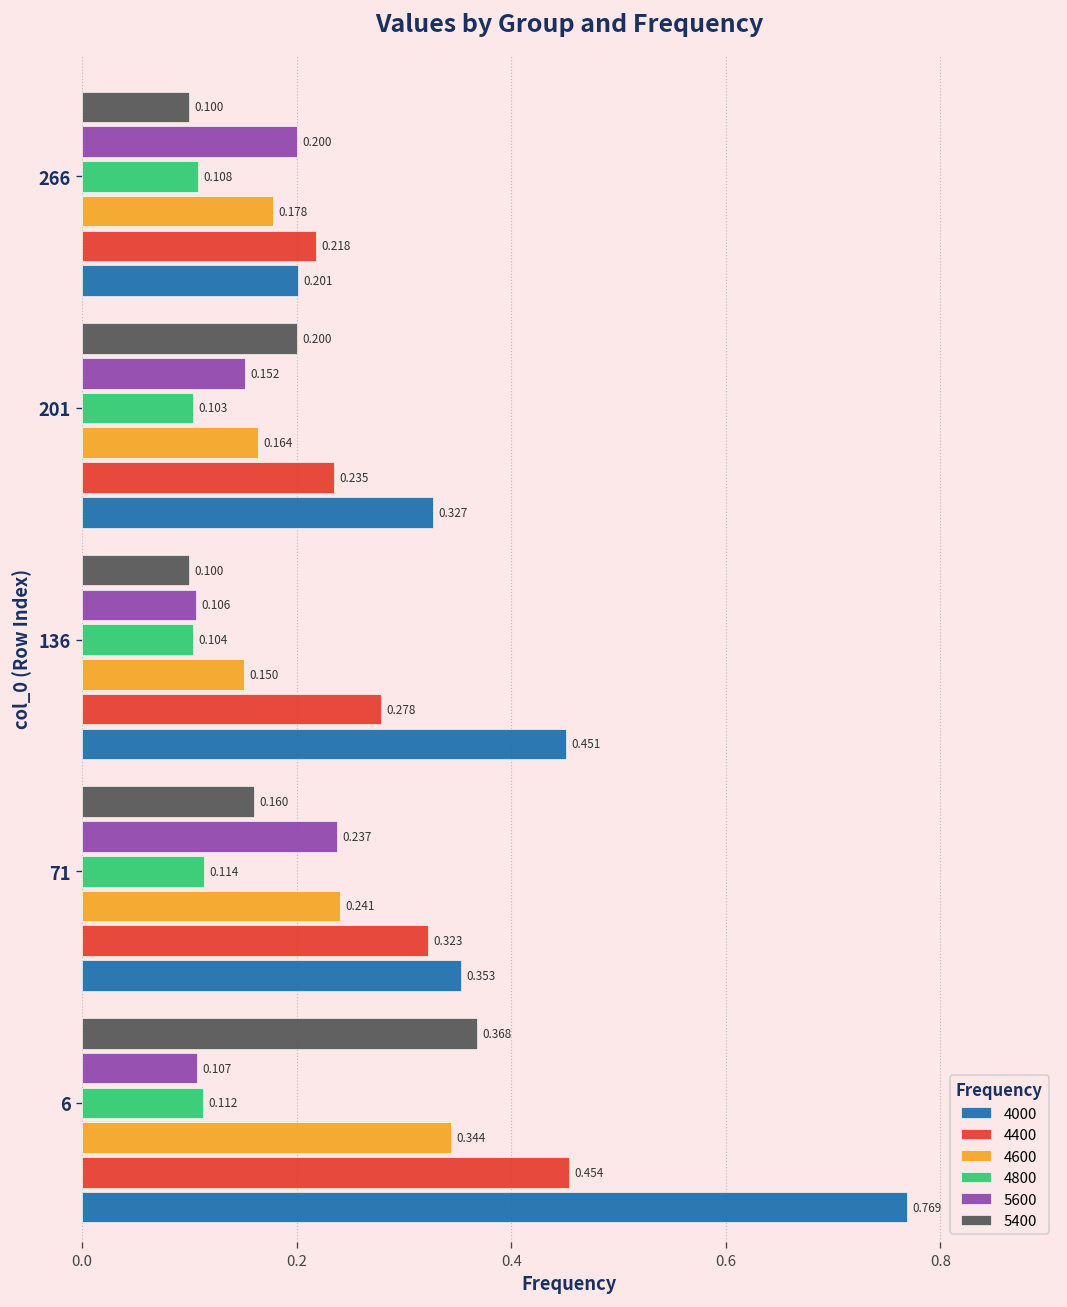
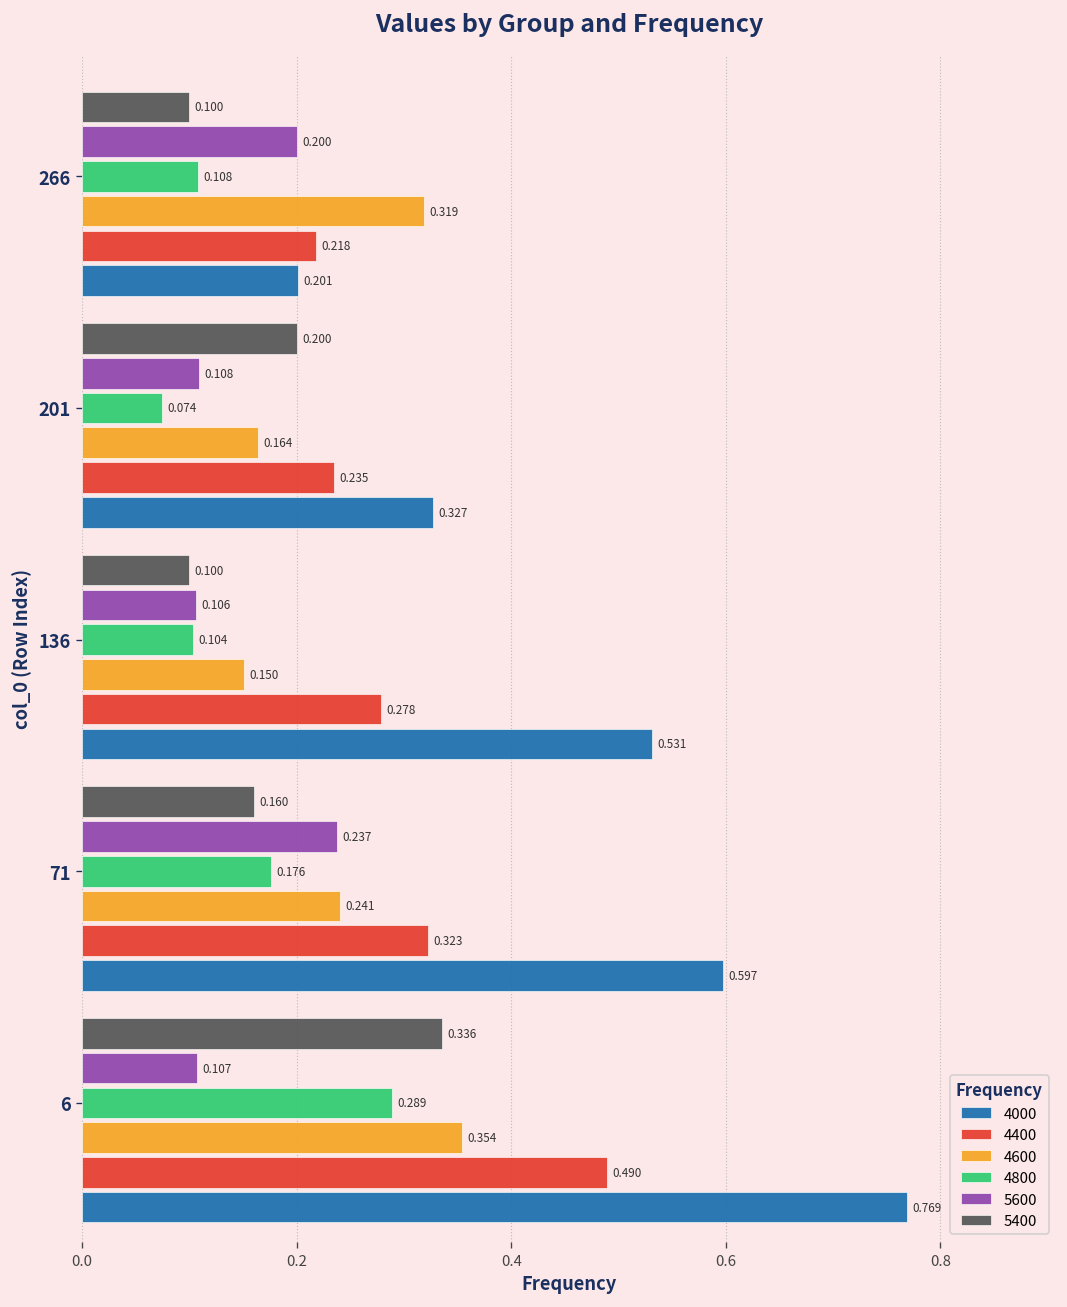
4600, 266: 0.178 -> 0.319
5600, 201: 0.152 -> 0.108
4800, 201: 0.103 -> 0.074
4000, 136: 0.451 -> 0.531
4800, 71: 0.114 -> 0.176
4000, 71: 0.353 -> 0.597
5400, 6: 0.368 -> 0.336
4800, 6: 0.112 -> 0.289
4600, 6: 0.344 -> 0.354
4400, 6: 0.454 -> 0.490
